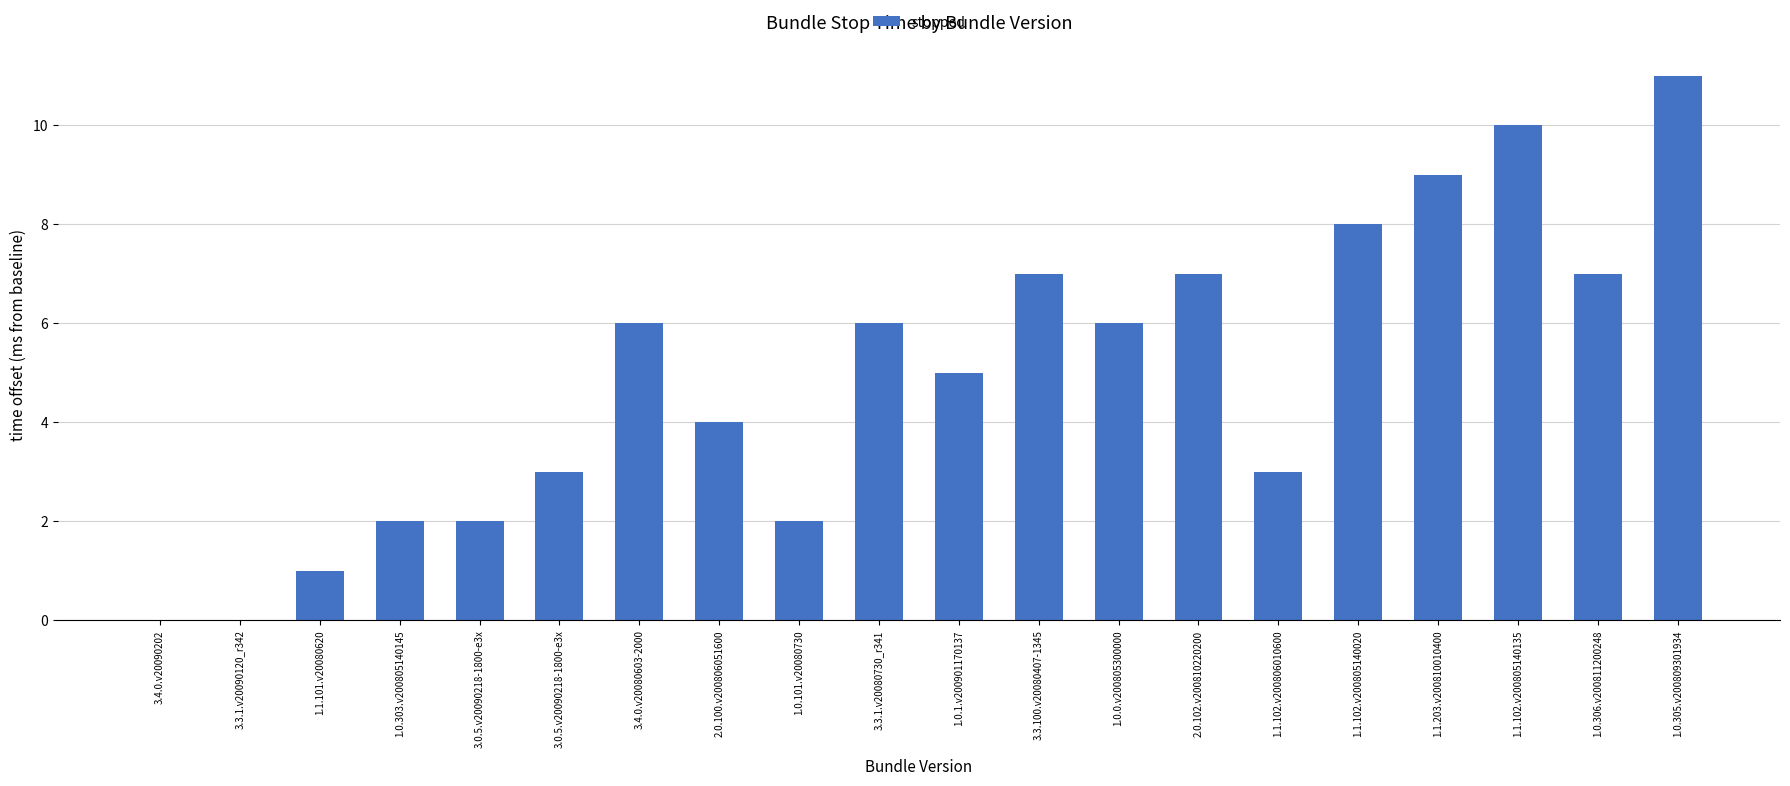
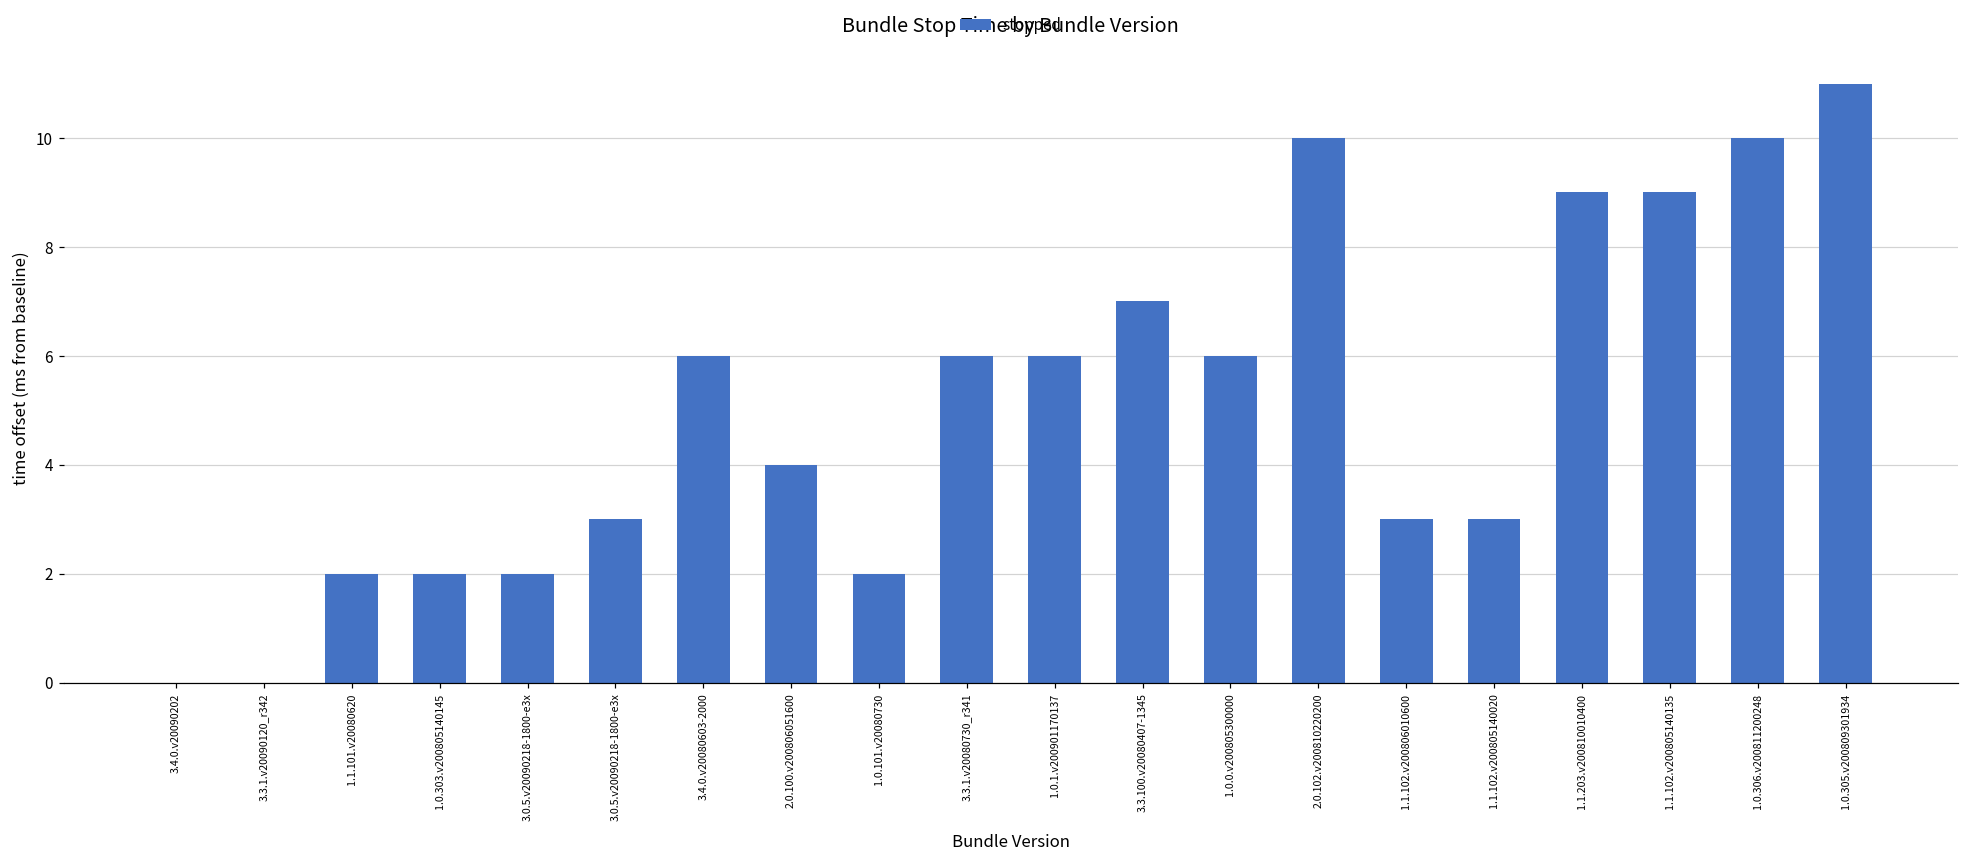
1.1.101.v20080620: 1.0 -> 2.0
1.0.1.v200901170137: 5.0 -> 6.0
2.0.102.v200810220200: 7.0 -> 10.0
1.1.102.v200805140020: 8.0 -> 3.0
1.1.102.v200805140135: 10.0 -> 9.0
1.0.306.v200811200248: 7.0 -> 10.0
